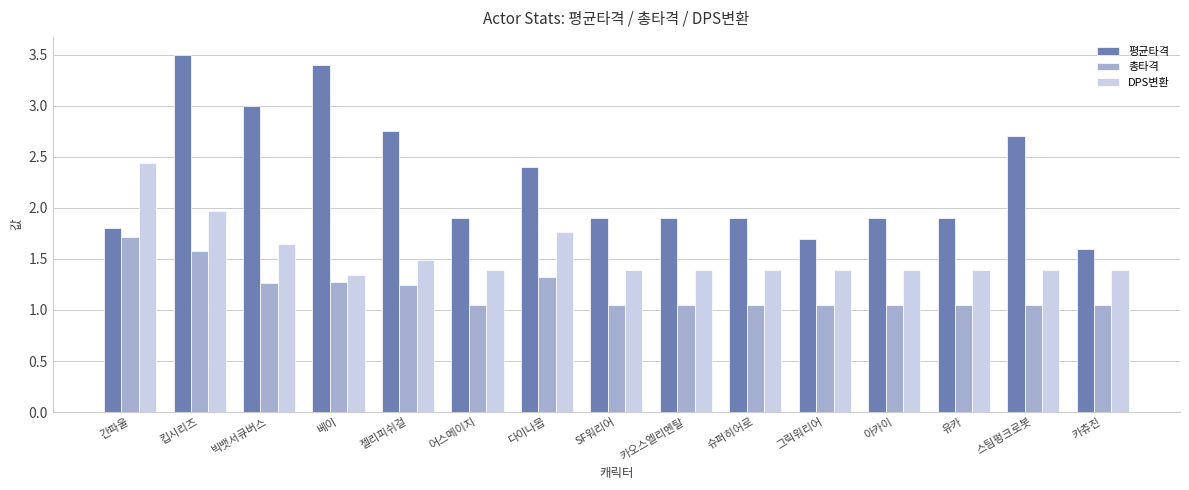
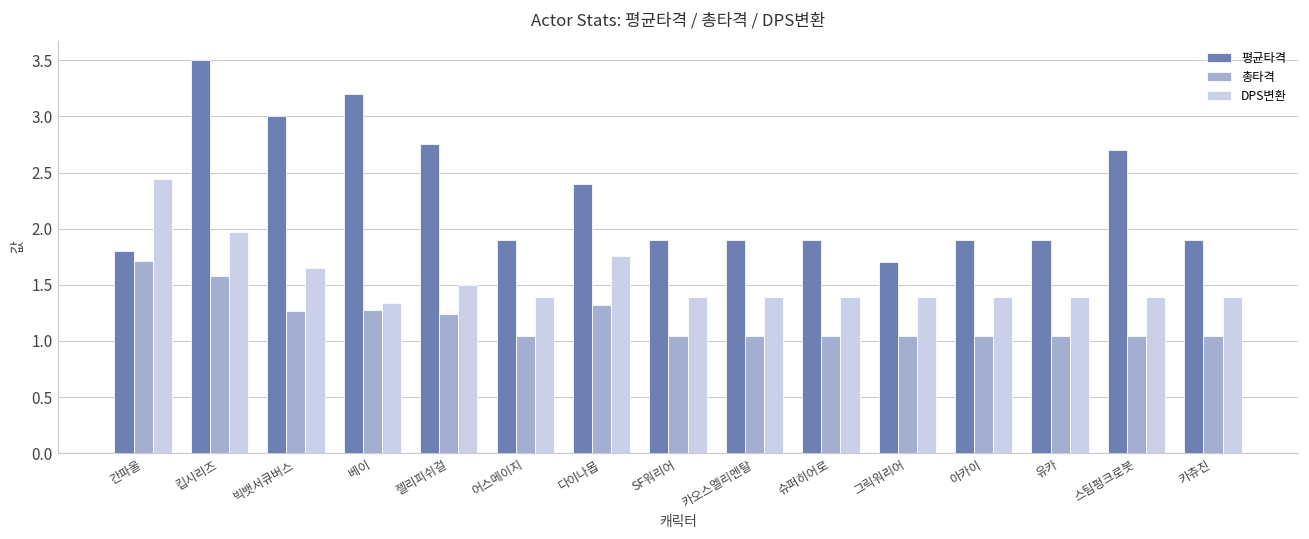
평균타격, 베이: 3.4 -> 3.2
평균타격, 카츄진: 1.6 -> 1.9
